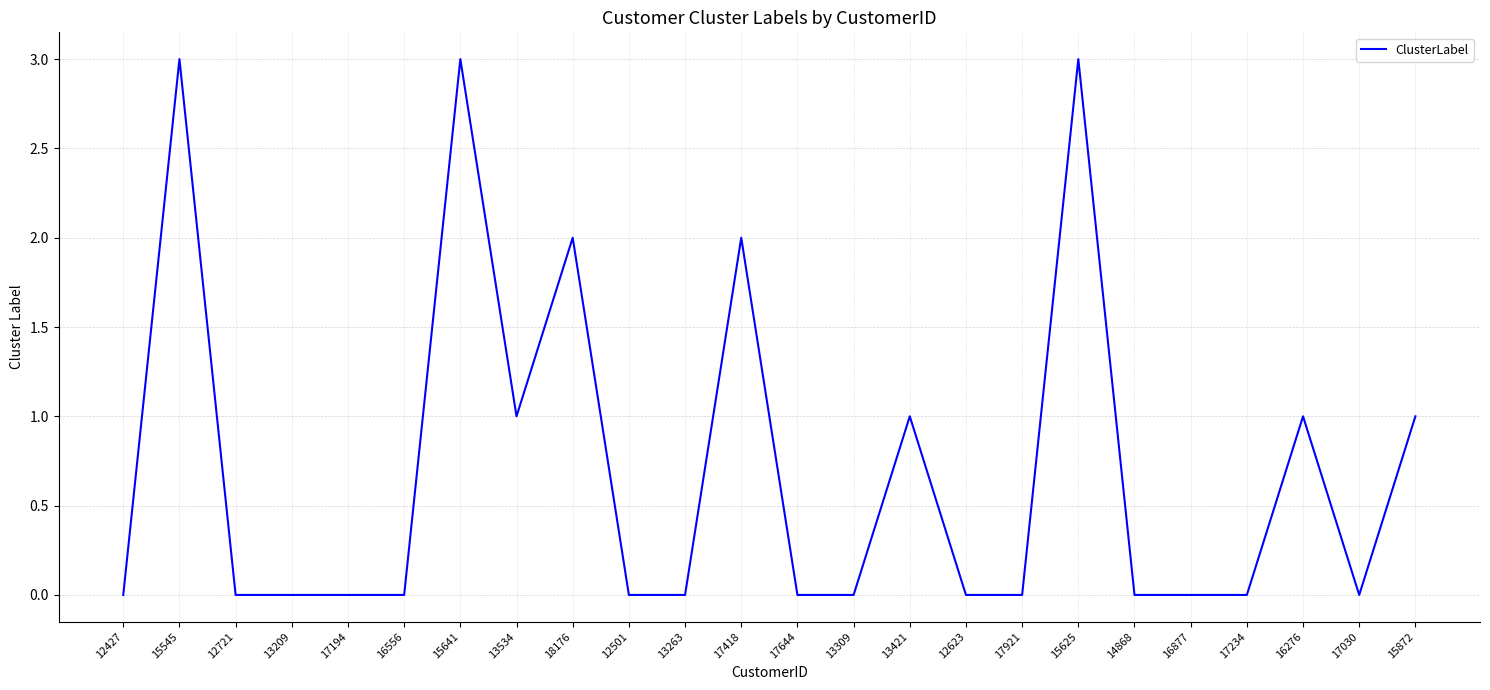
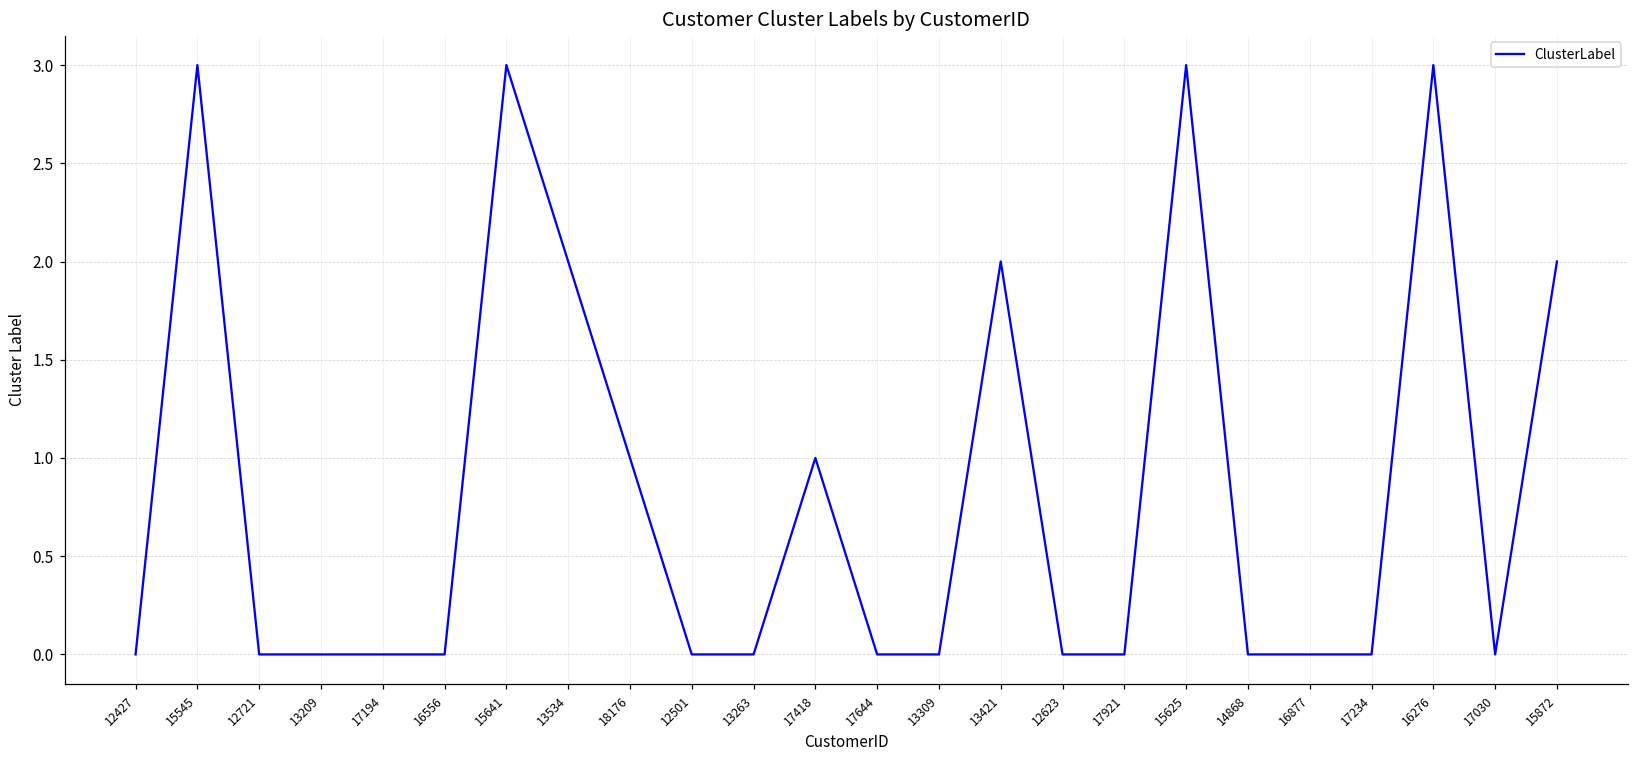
13534: 1 -> 2
18176: 2 -> 1
17418: 2 -> 1
13421: 1 -> 2
16276: 1 -> 3
15872: 1 -> 2
